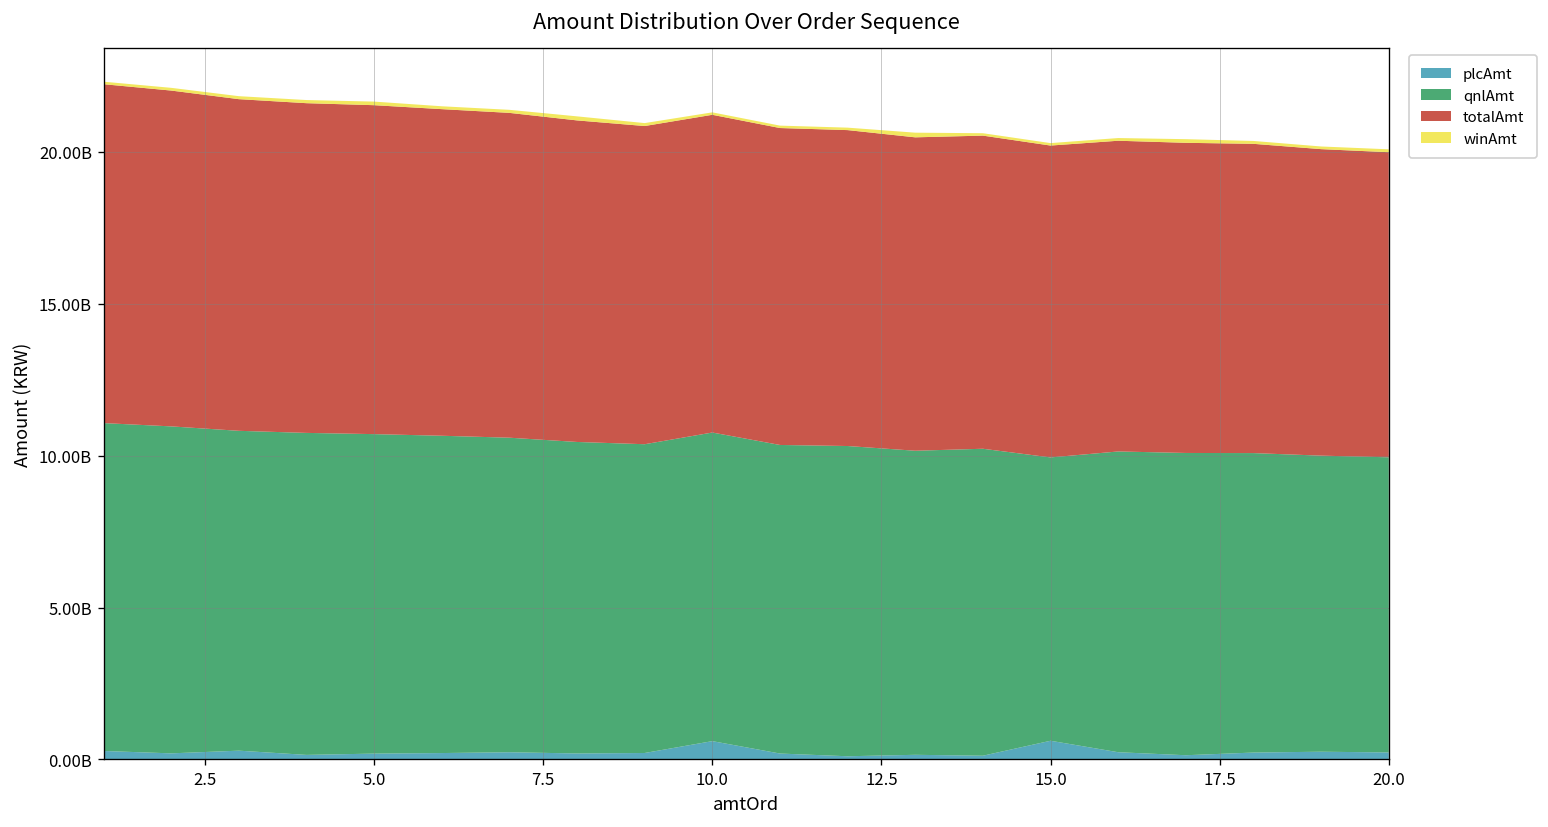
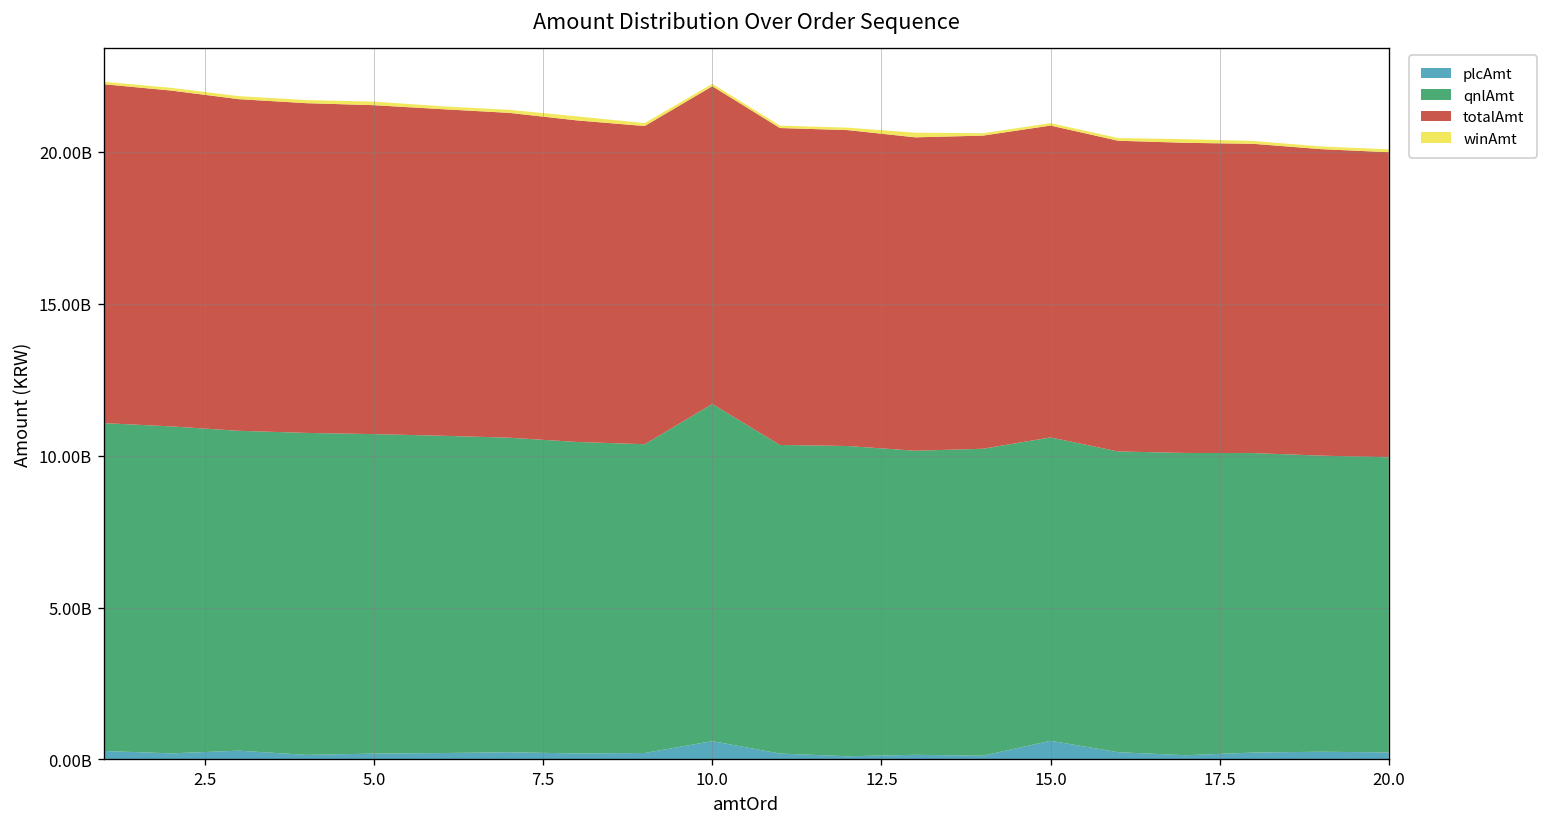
qnlAmt, 10.0: 10200000000 -> 11100000000
qnlAmt, 15.0: 9300000000 -> 10000000000
